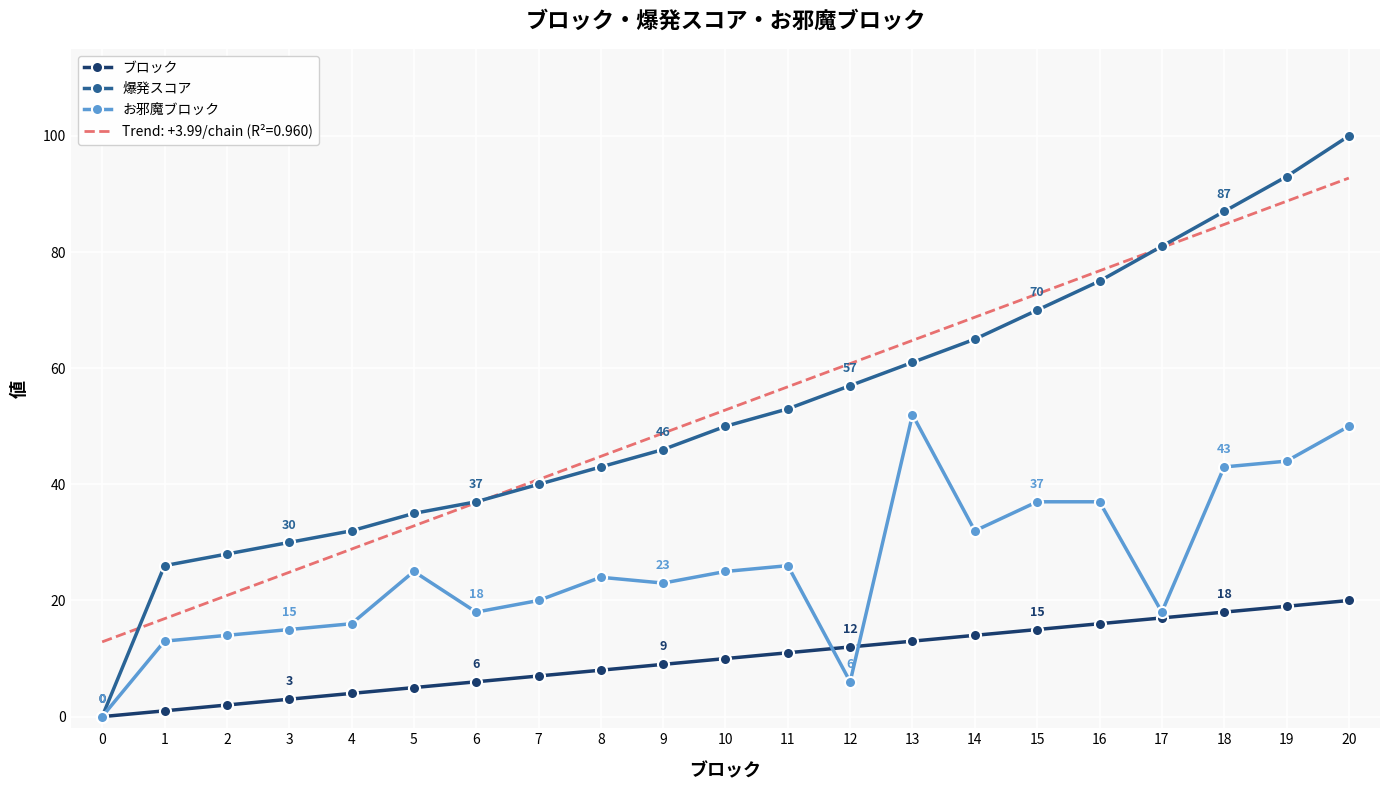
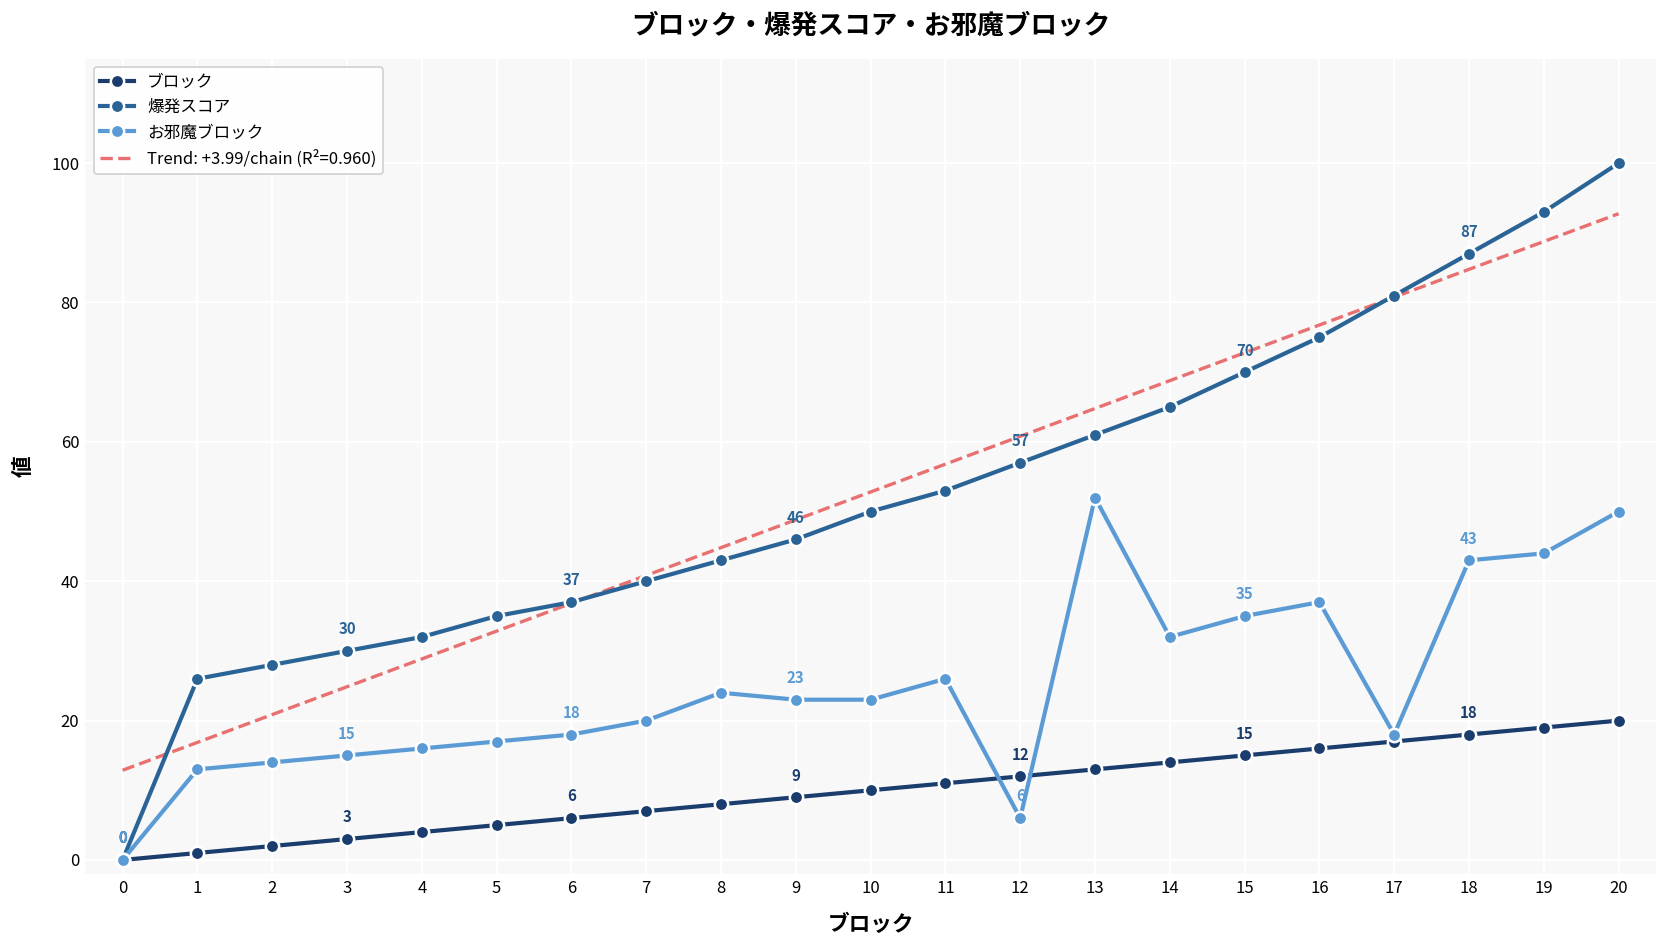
お邪魔ブロック, 5: 25 -> 17
お邪魔ブロック, 10: 25 -> 23
お邪魔ブロック, 15: 37 -> 35
